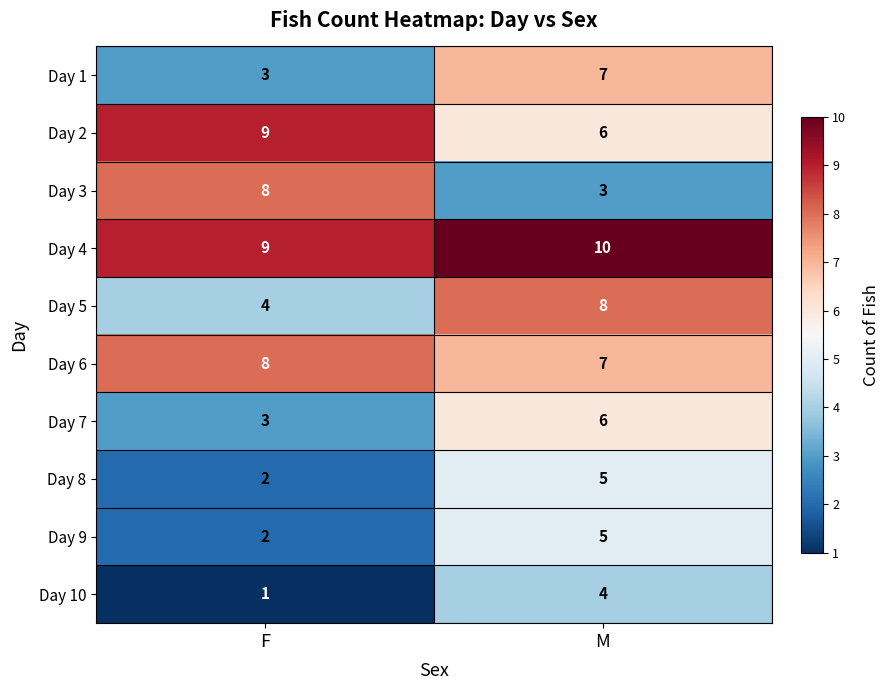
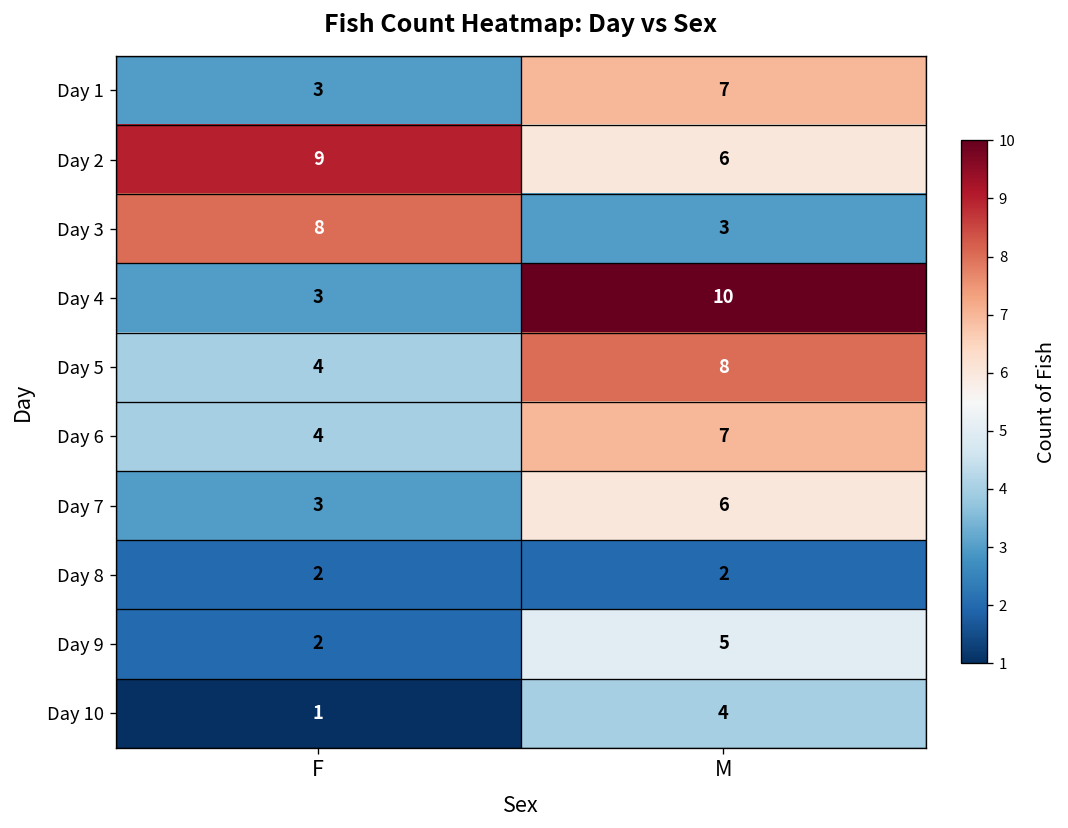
Day 4, F: 9 -> 3
Day 6, F: 8 -> 4
Day 8, M: 5 -> 2
